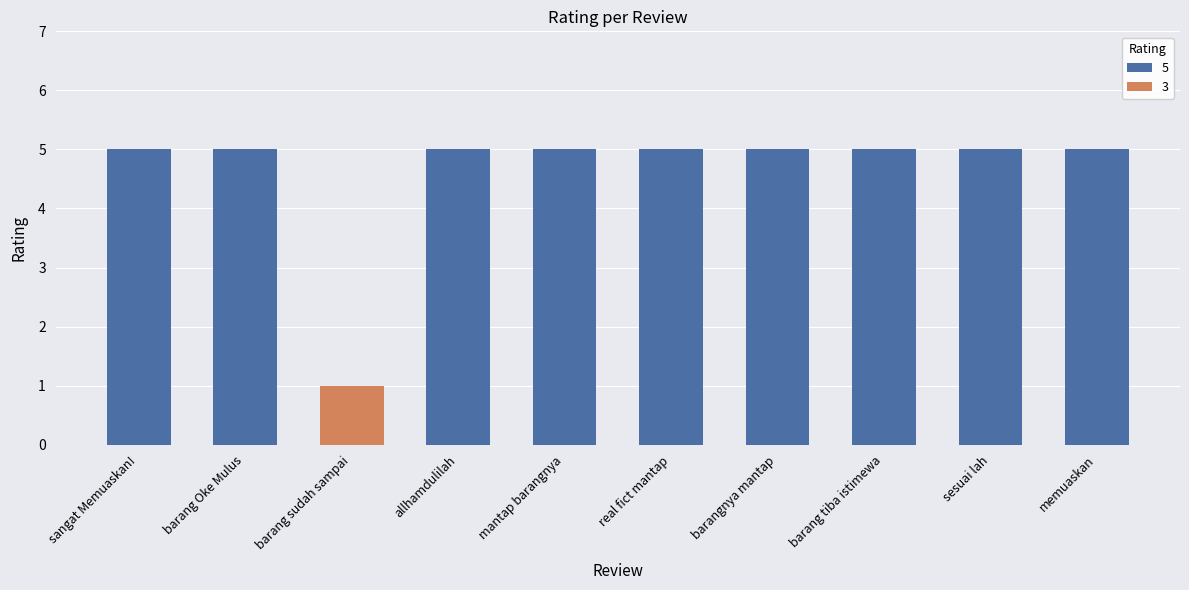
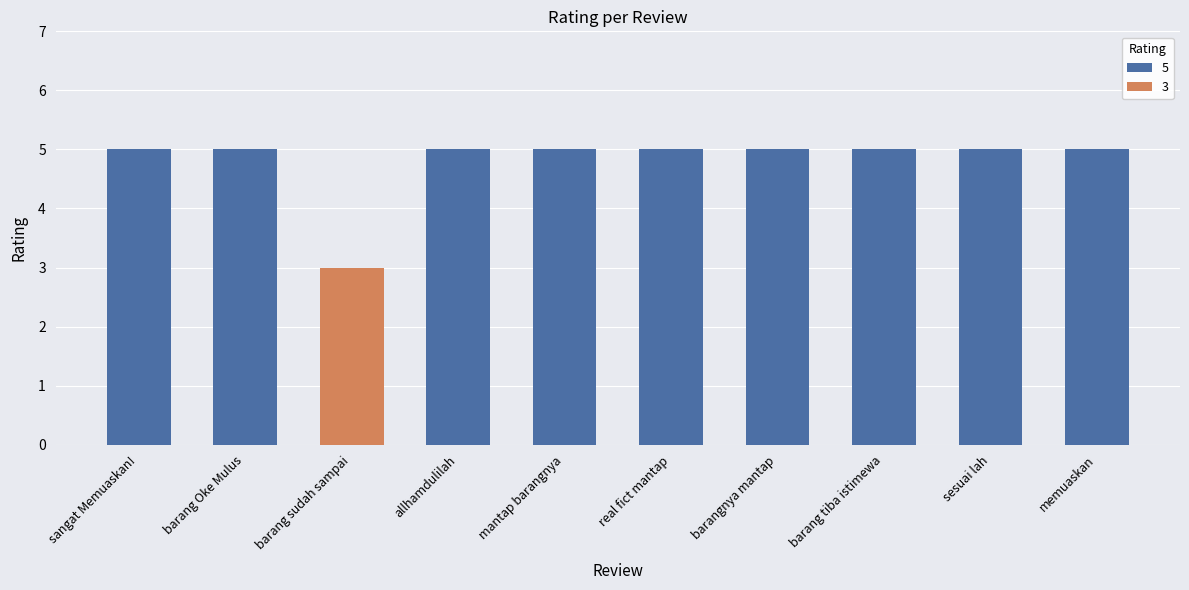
3, barang sudah sampai: 1 -> 3
